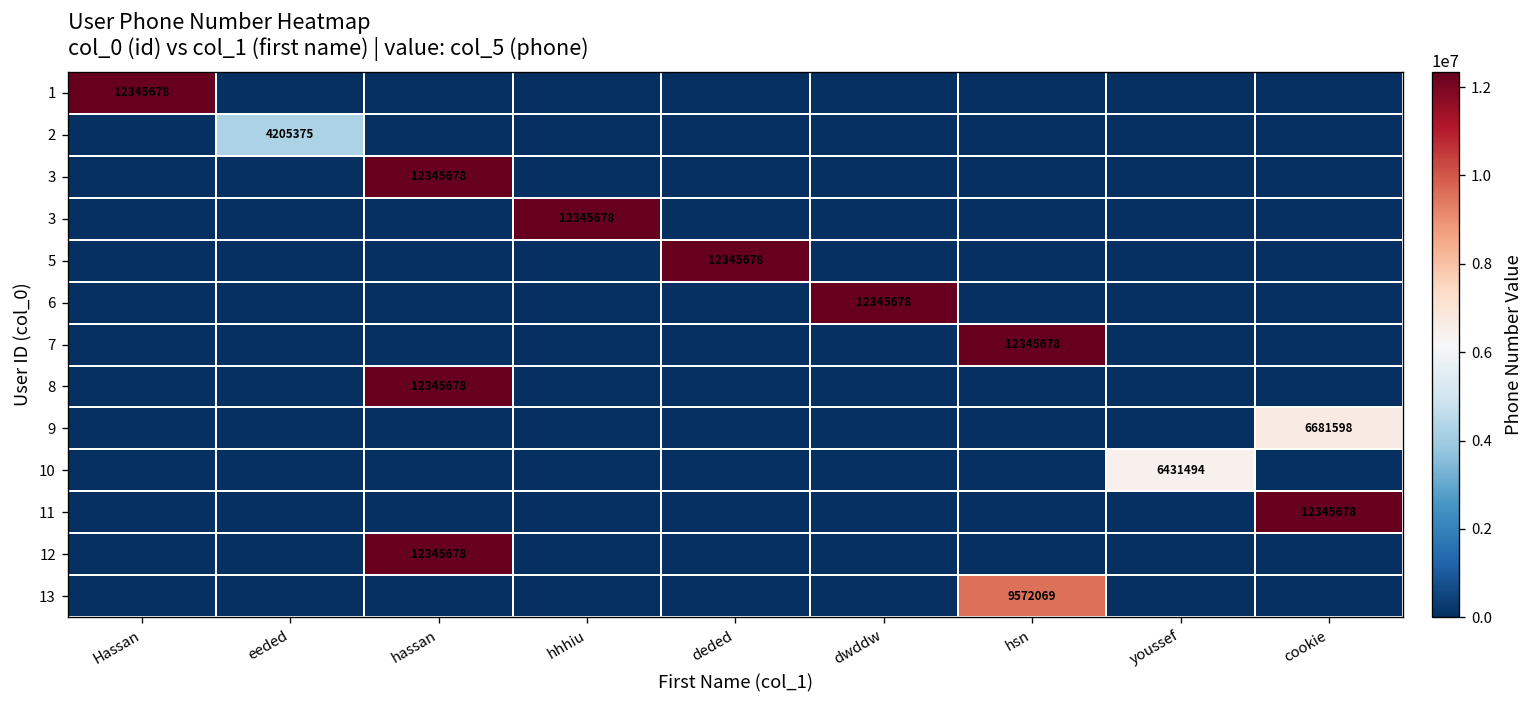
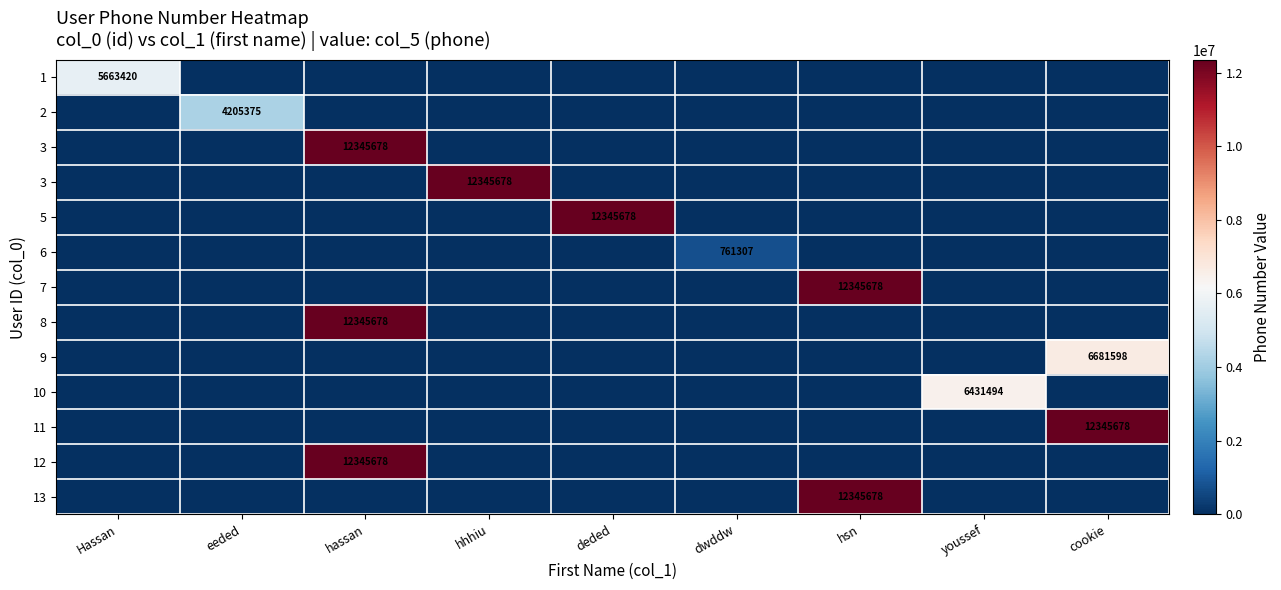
1, Hassan: 12345678 -> 5663420
6, dwddw: 12345678 -> 761307
13, hsn: 9572069 -> 12345678
